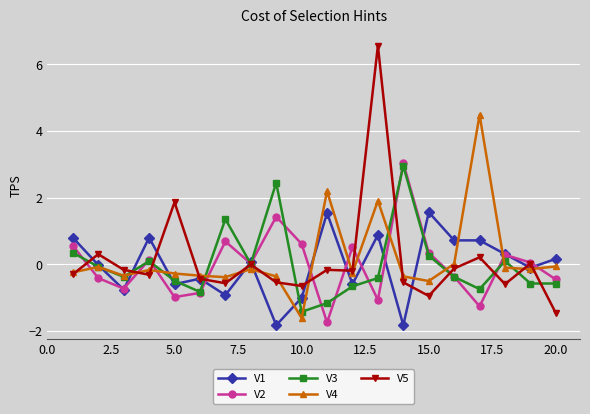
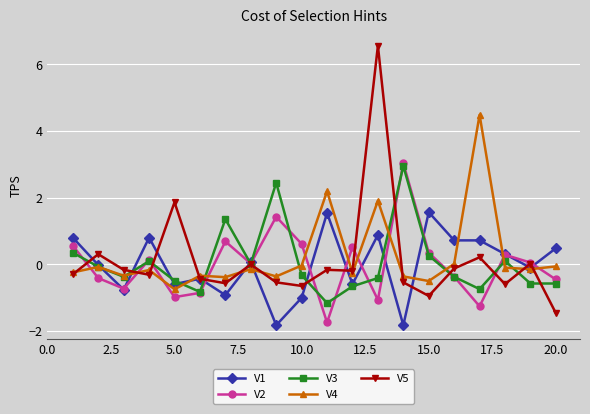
V4, 5.0: -0.3 -> -0.7
V3, 10.0: -1.4 -> -0.3
V4, 10.0: -1.6 -> 0.0
V1, 20.0: 0.2 -> 0.5
